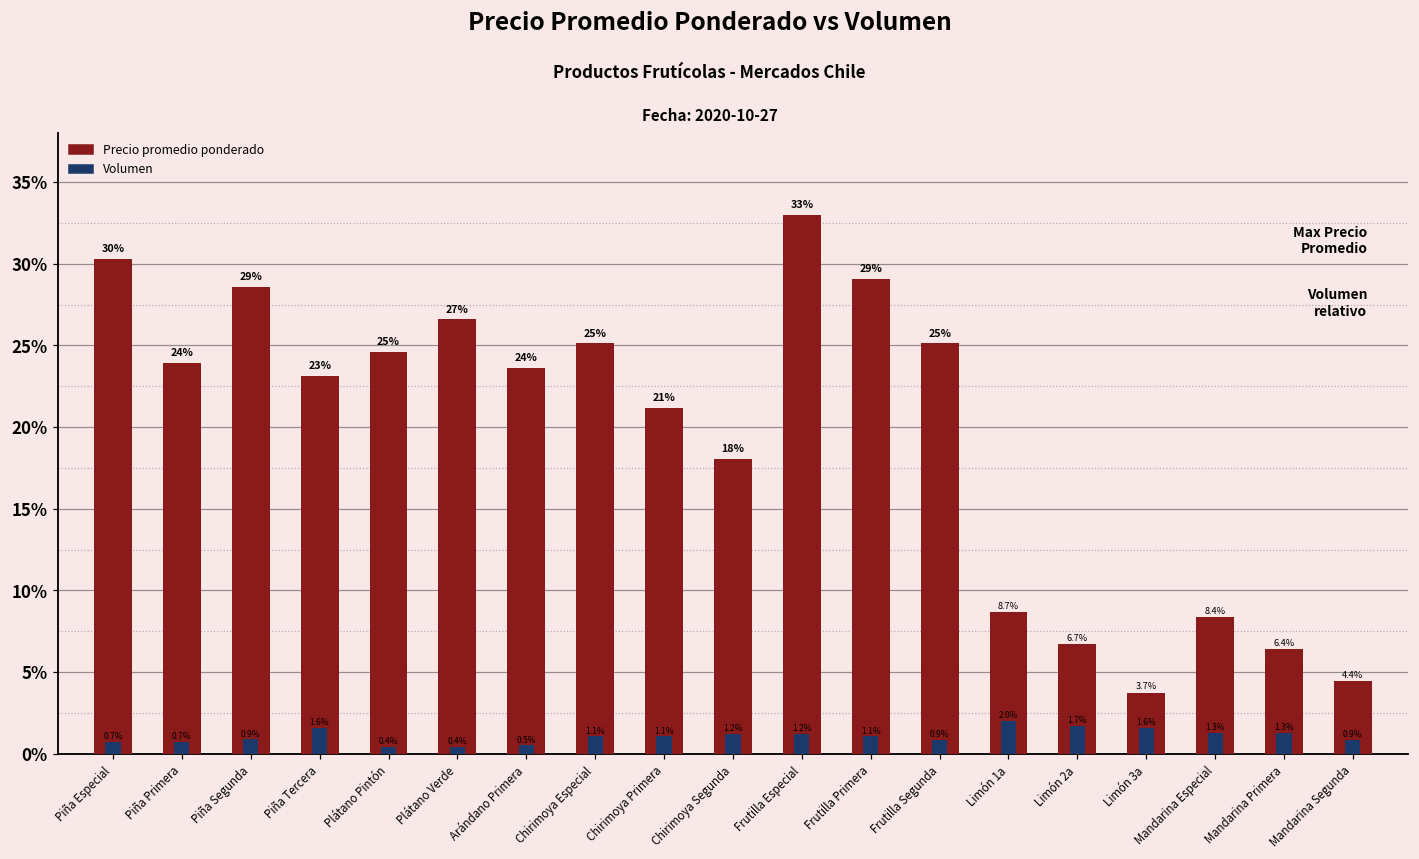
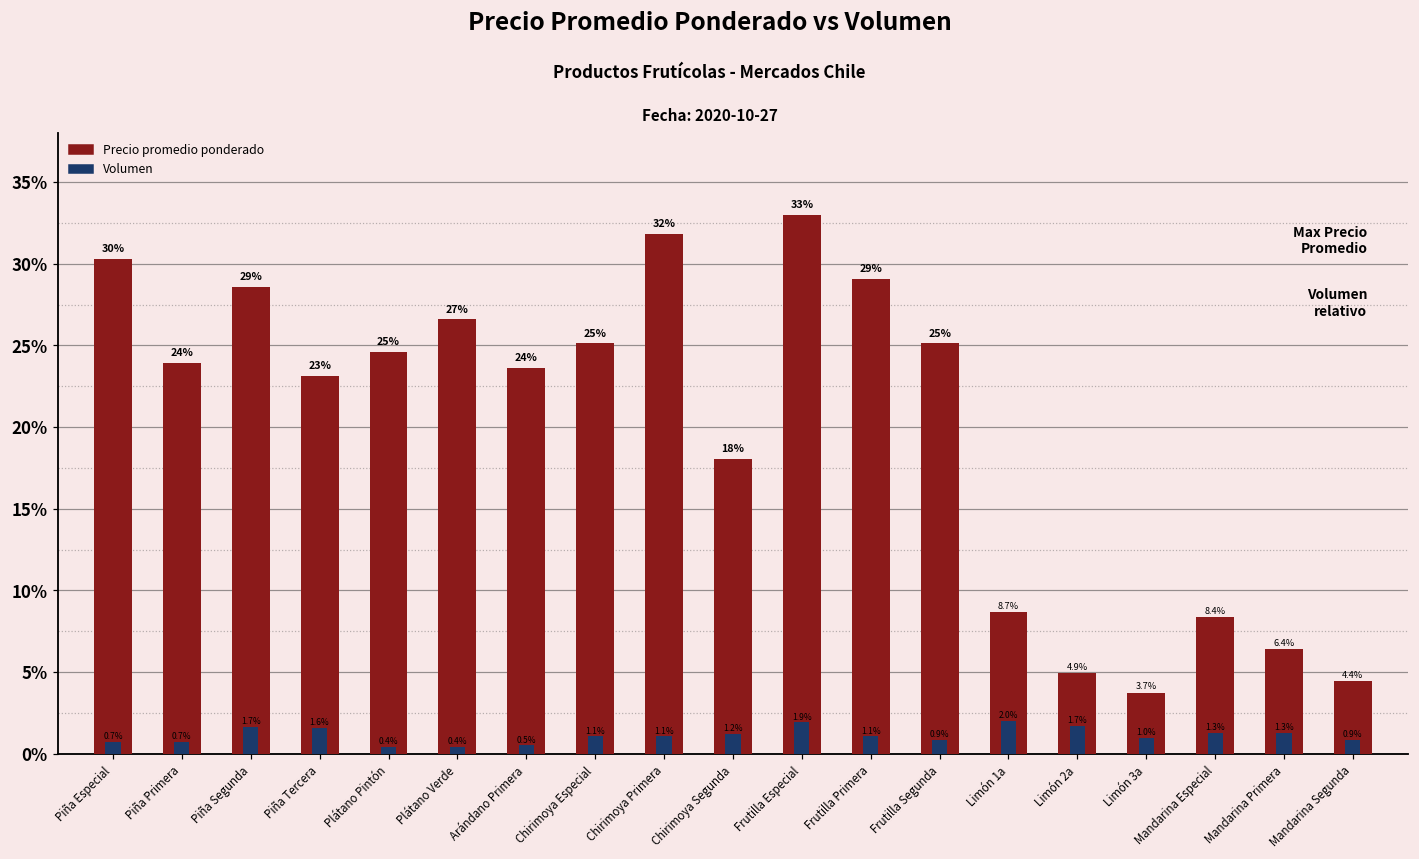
Volumen, Piña Segunda: 0.9% -> 1.7%
Precio promedio ponderado, Chirimoya Primera: 21% -> 32%
Volumen, Frutilla Especial: 1.2% -> 1.9%
Precio promedio ponderado, Limón 2a: 6.7% -> 4.9%
Volumen, Limón 3a: 1.6% -> 1.0%
